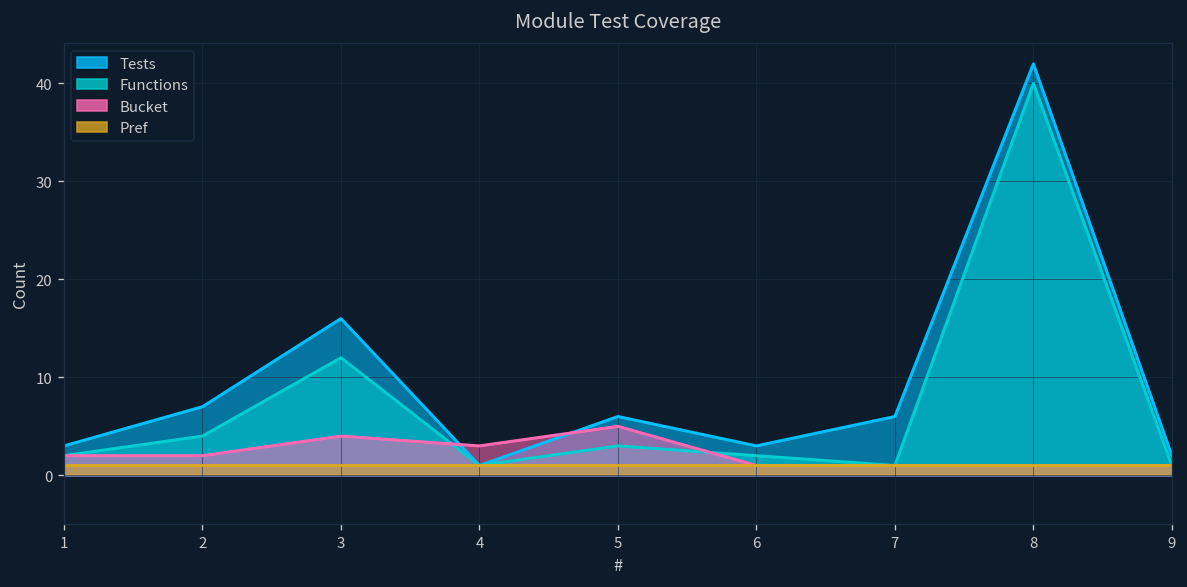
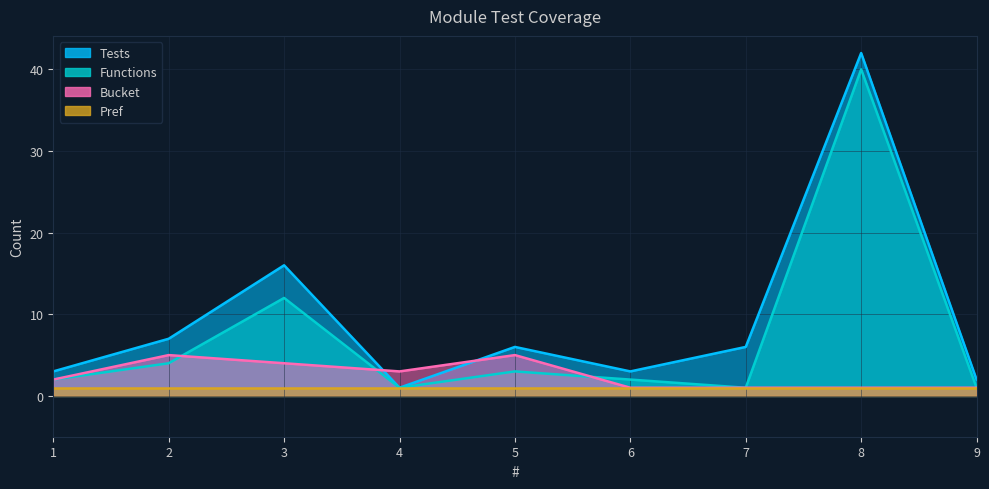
Bucket, 2: 2 -> 5
